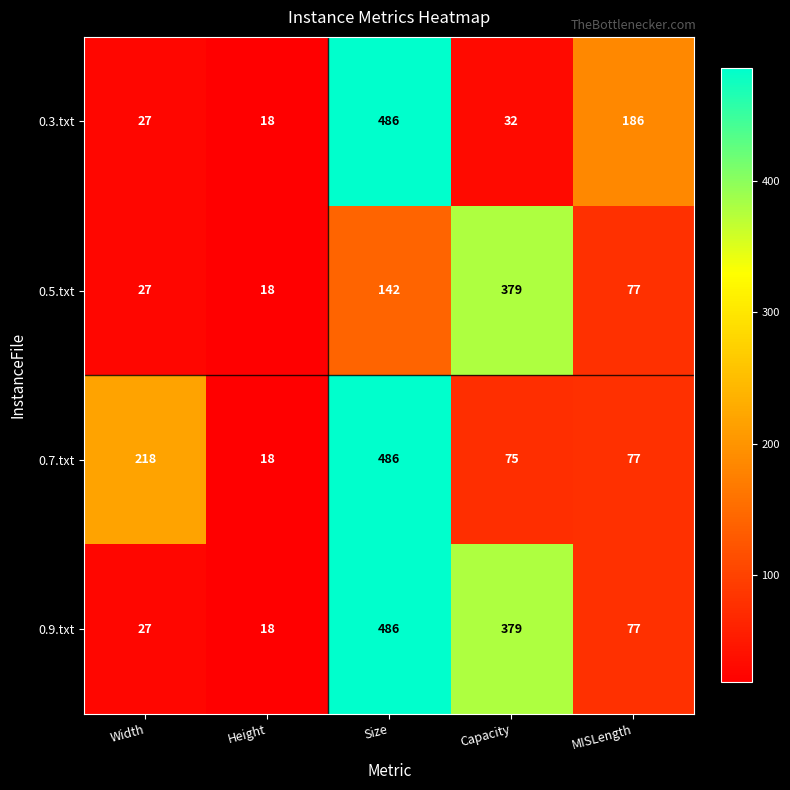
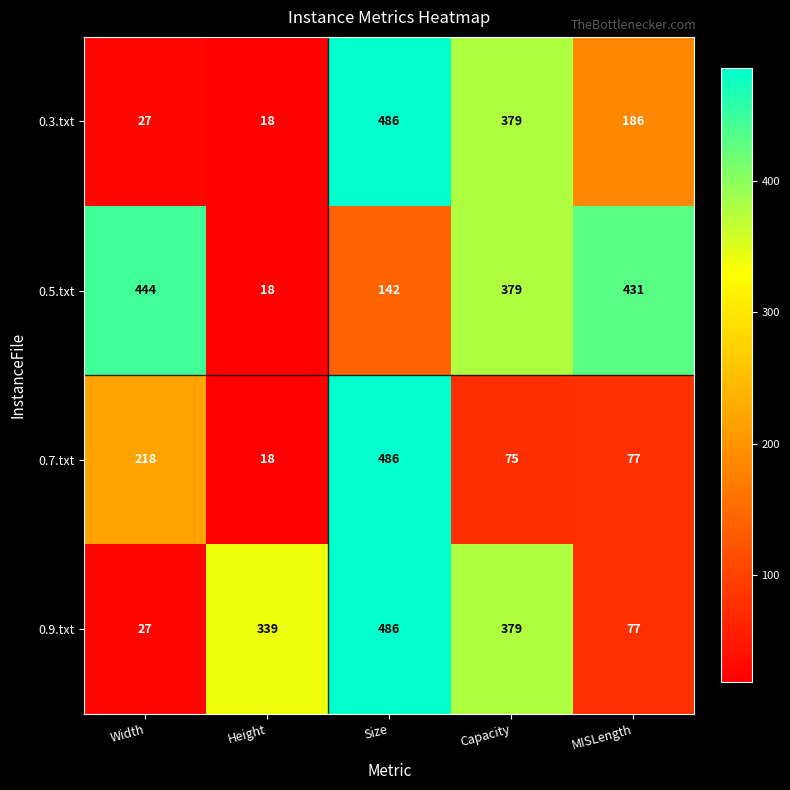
0.3.txt, Capacity: 32 -> 379
0.5.txt, Width: 27 -> 444
0.5.txt, MISLength: 77 -> 431
0.9.txt, Height: 18 -> 339
